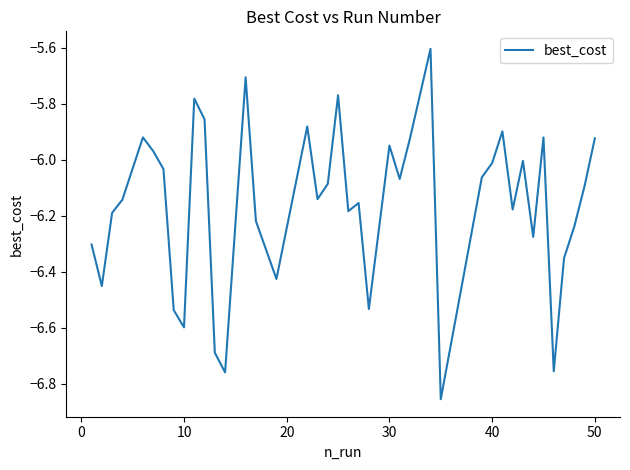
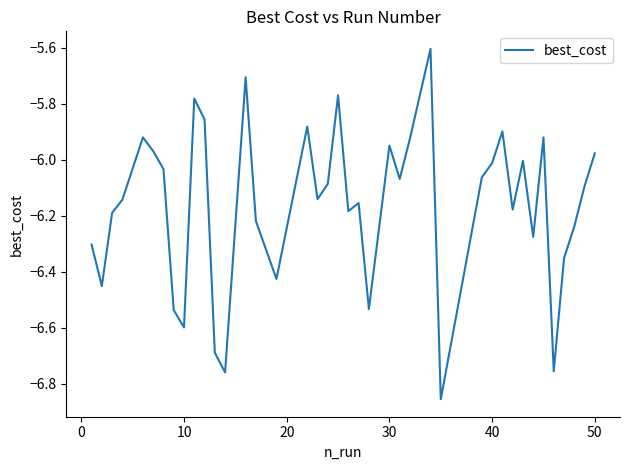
50: -5.92 -> -5.98
